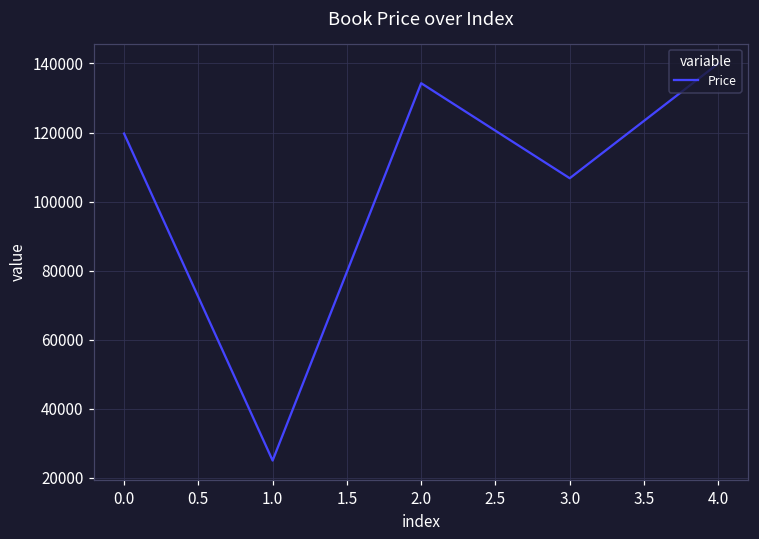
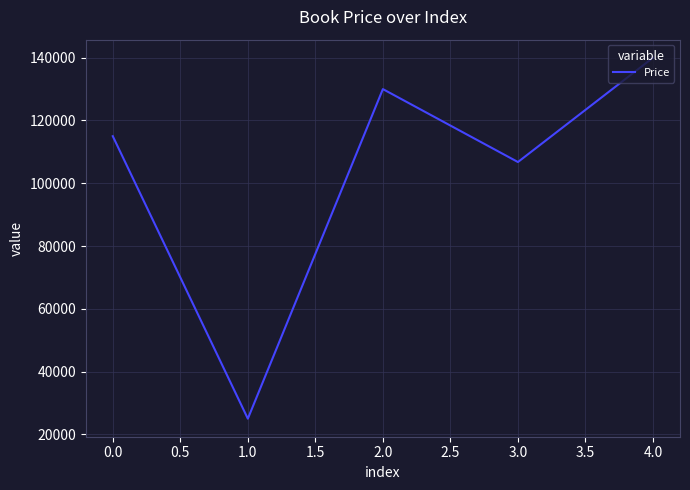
0.0: 120000 -> 115000
2.0: 134000 -> 130000
